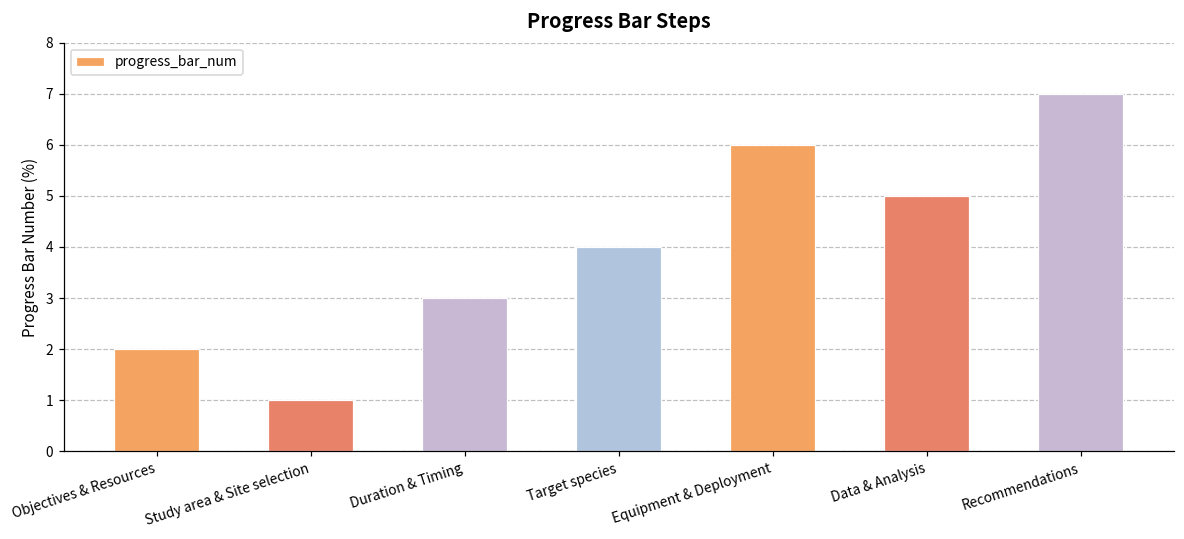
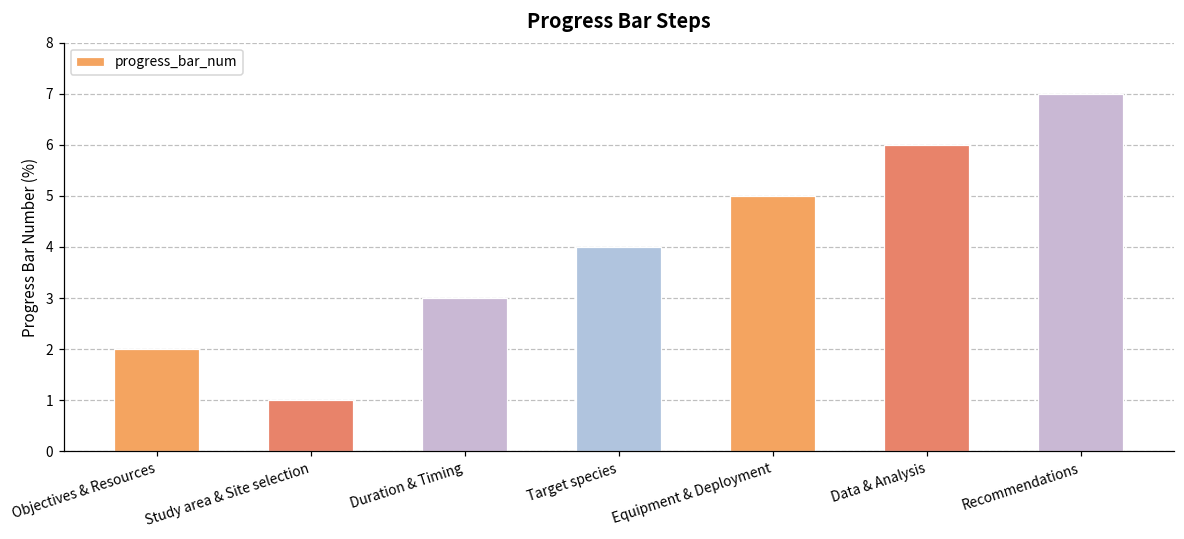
Equipment & Deployment: 6 -> 5
Data & Analysis: 5 -> 6
